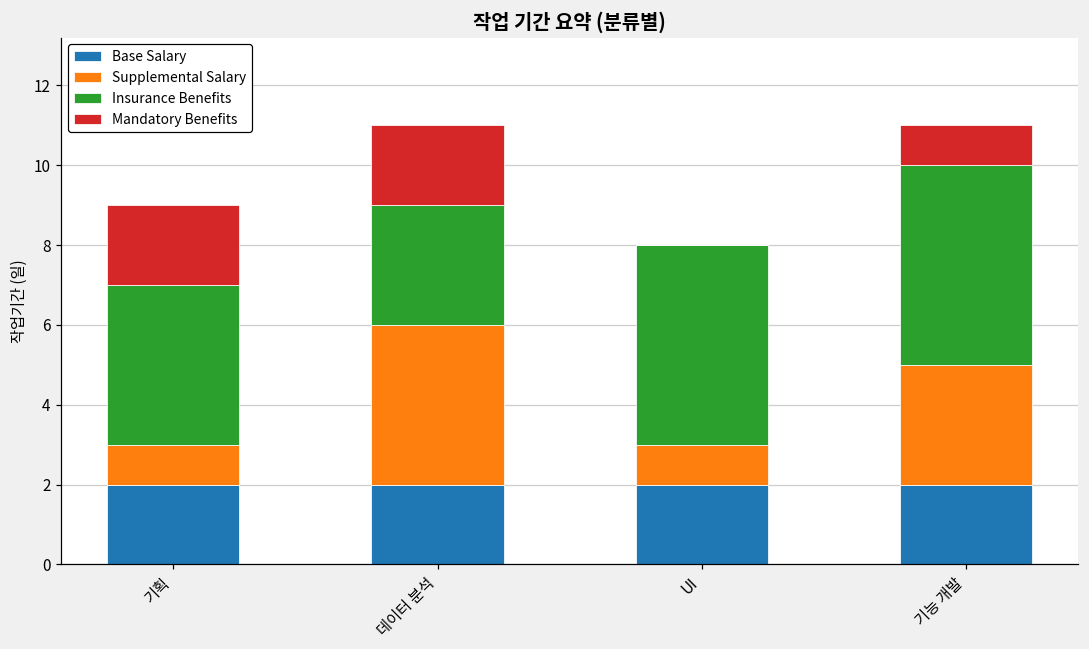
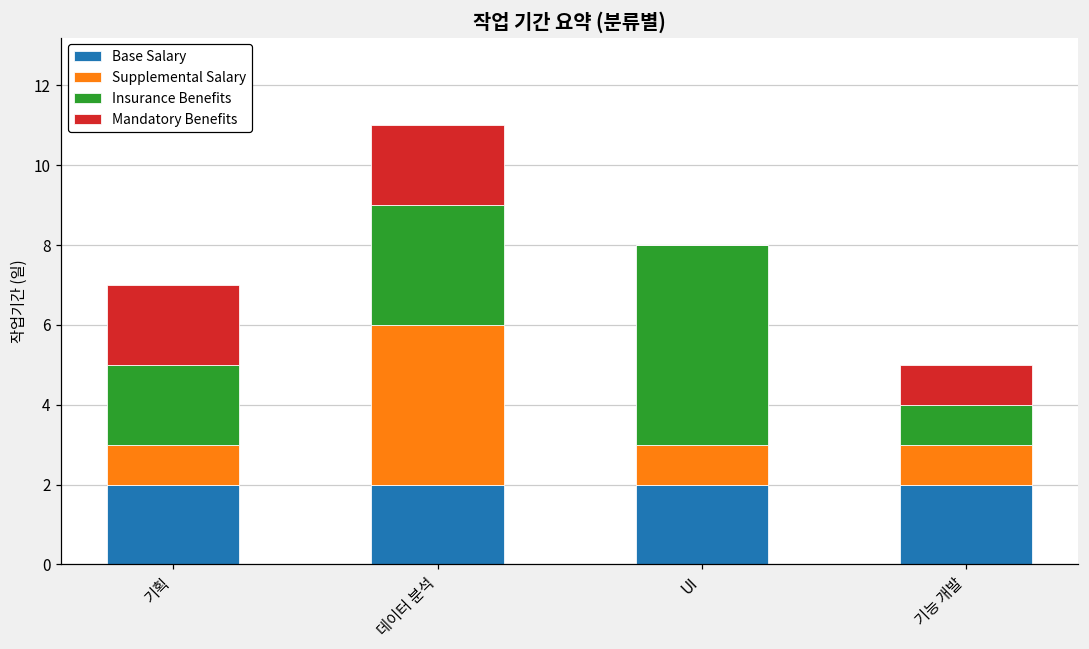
Insurance Benefits, 기획: 4 -> 2
Supplemental Salary, 기능 개발: 3 -> 1
Insurance Benefits, 기능 개발: 5 -> 1
